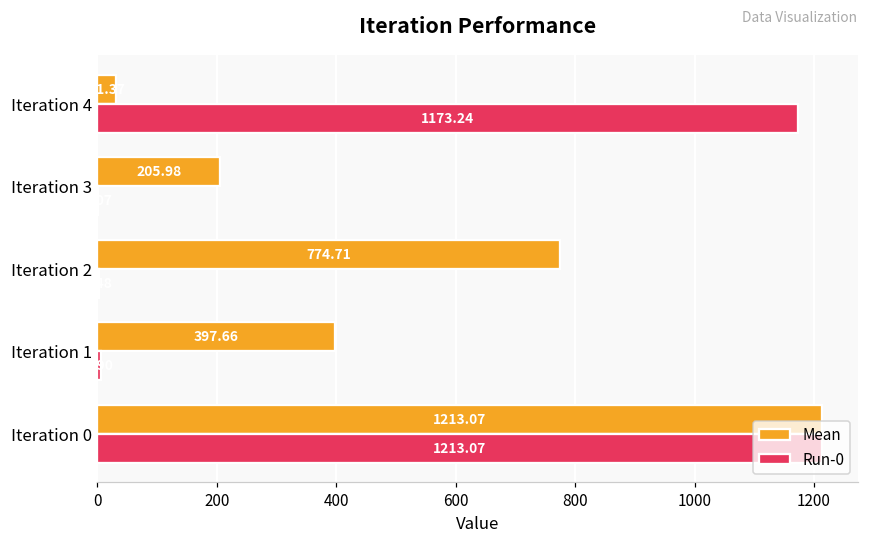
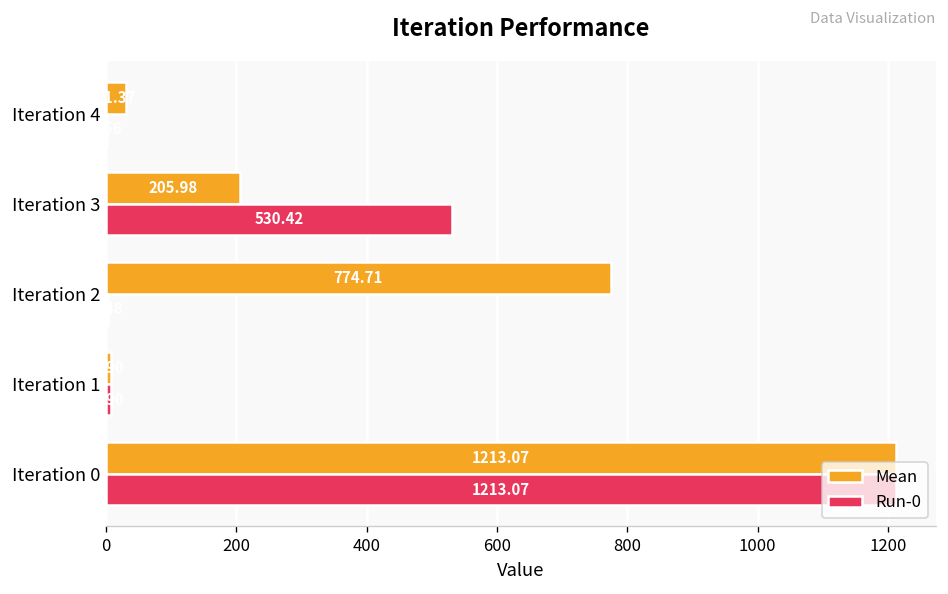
Run-0, Iteration 4: 1170 -> 0
Run-0, Iteration 3: 0 -> 530
Mean, Iteration 1: 400 -> 10
